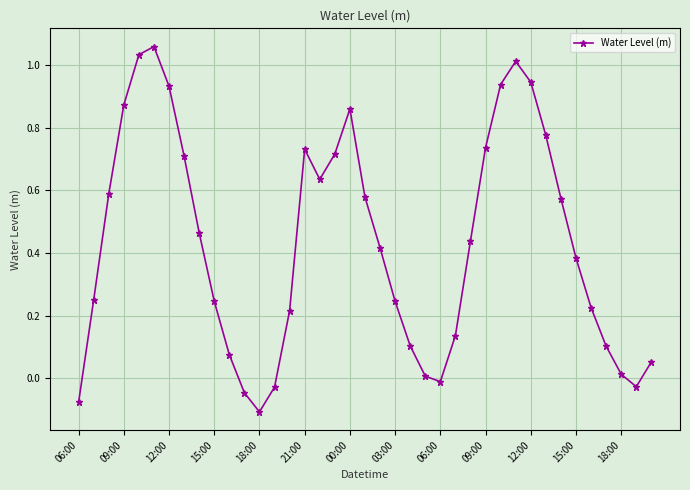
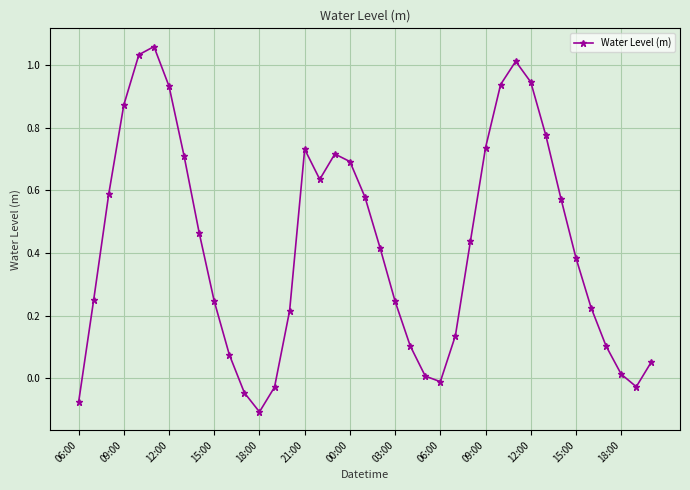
00:00: 0.86 -> 0.69
